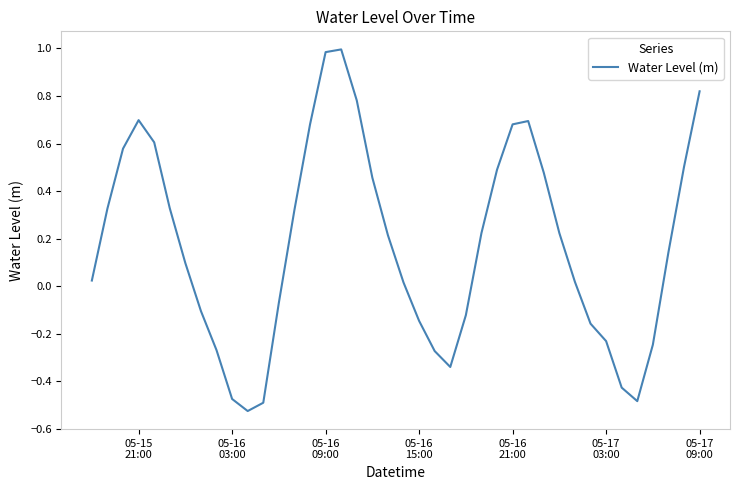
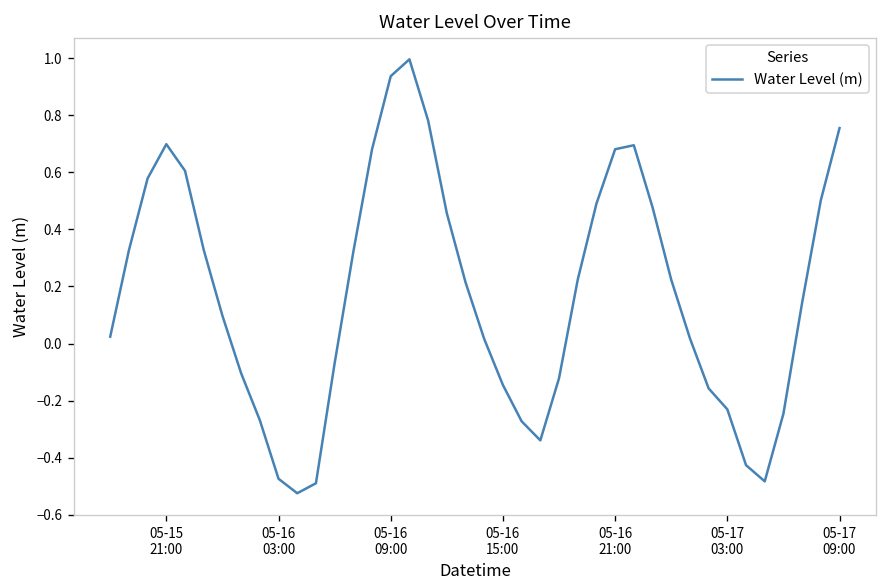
05-16 09:00: 0.98 -> 0.94
05-17 09:00: 0.82 -> 0.75
